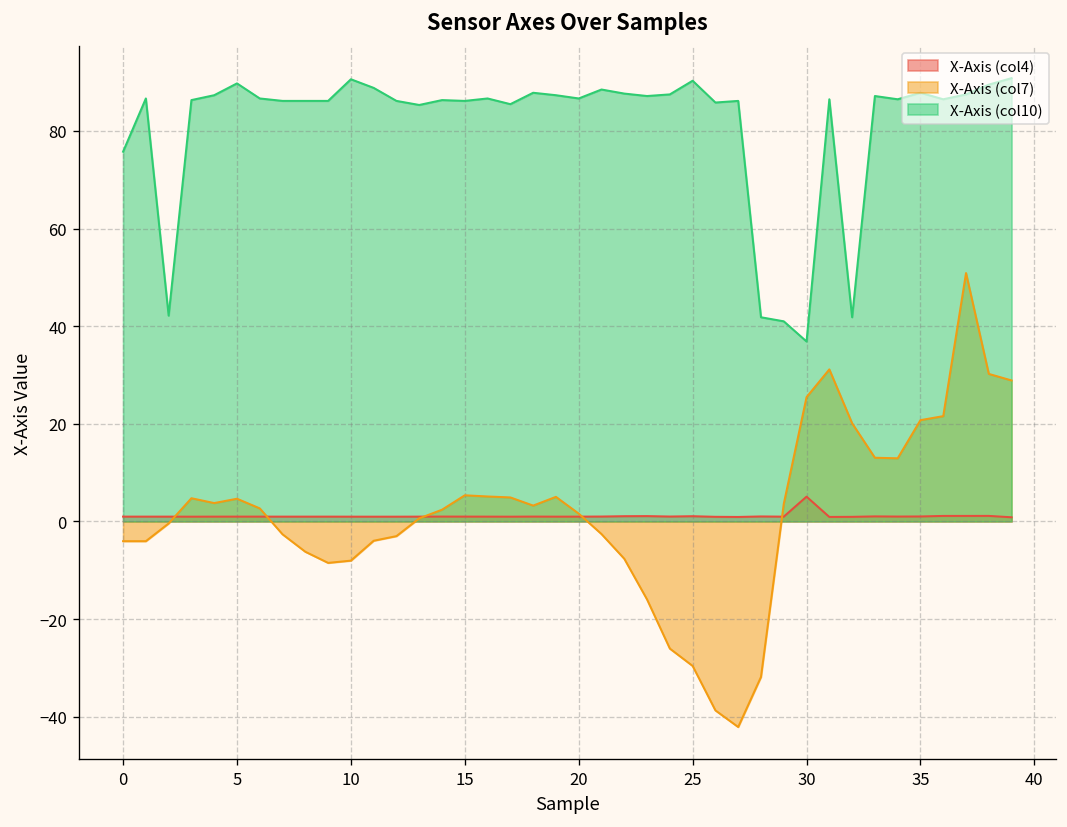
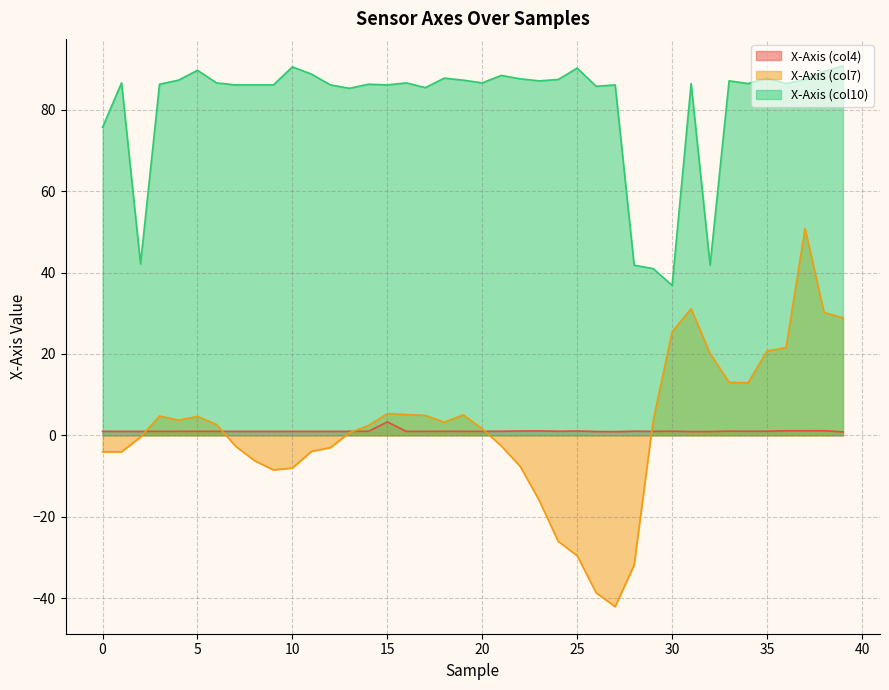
X-Axis (col4), 15: 1 -> 3
X-Axis (col4), 30: 5 -> 1
